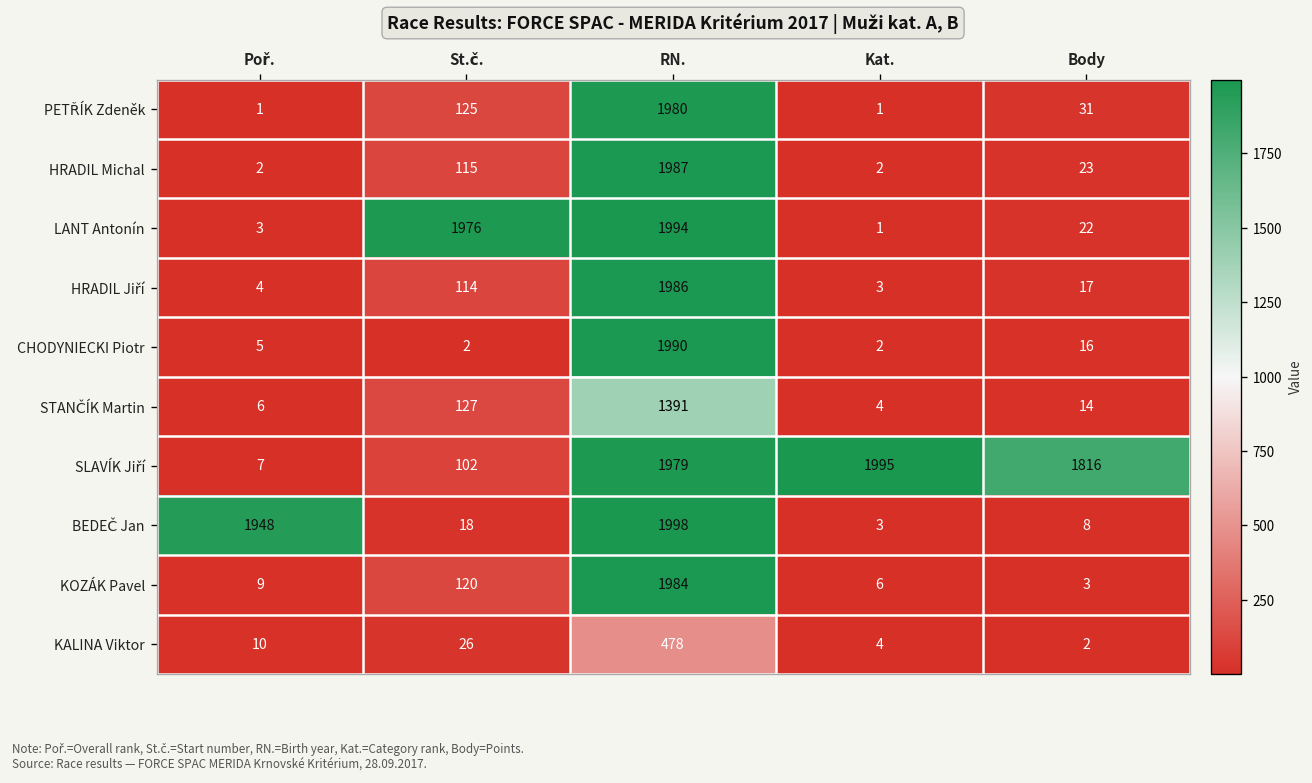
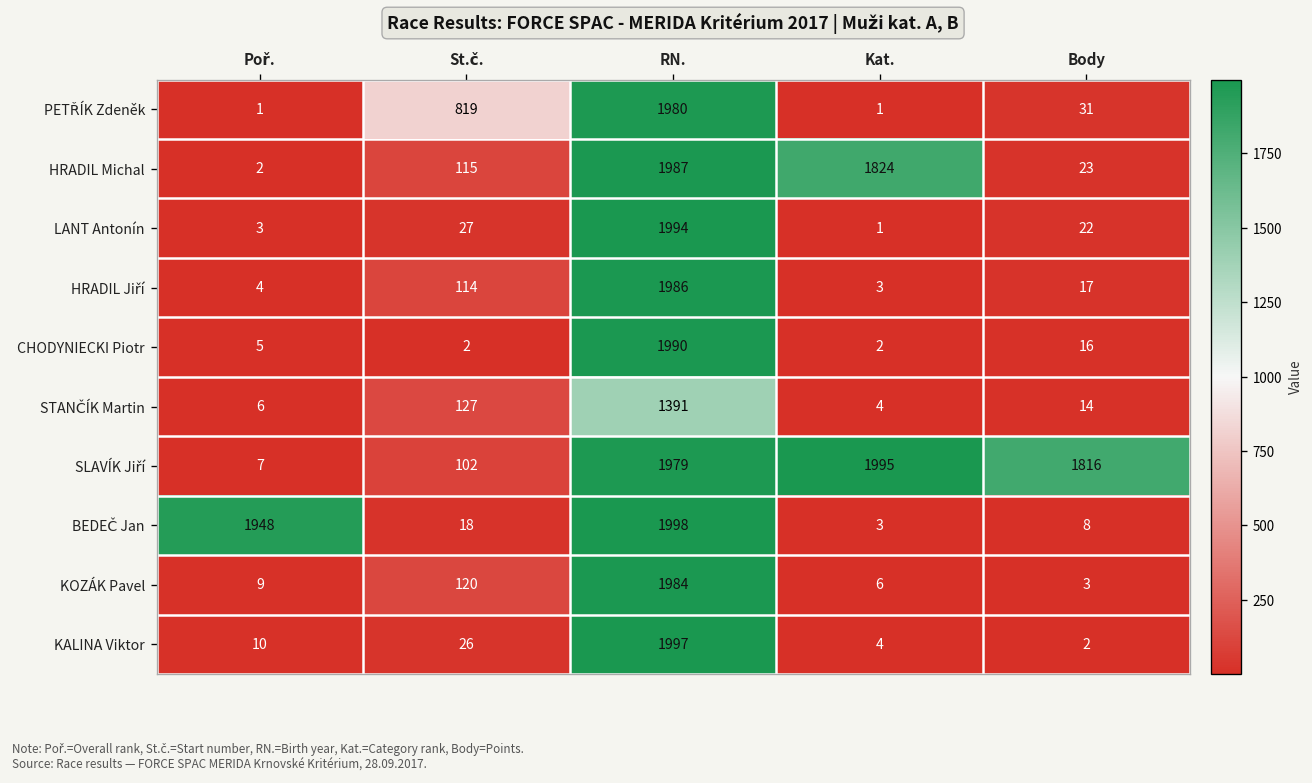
PETŘÍK Zdeněk, St.č.: 125 -> 819
HRADIL Michal, Kat.: 2 -> 1824
LANT Antonín, St.č.: 1976 -> 27
KALINA Viktor, RN.: 478 -> 1997
